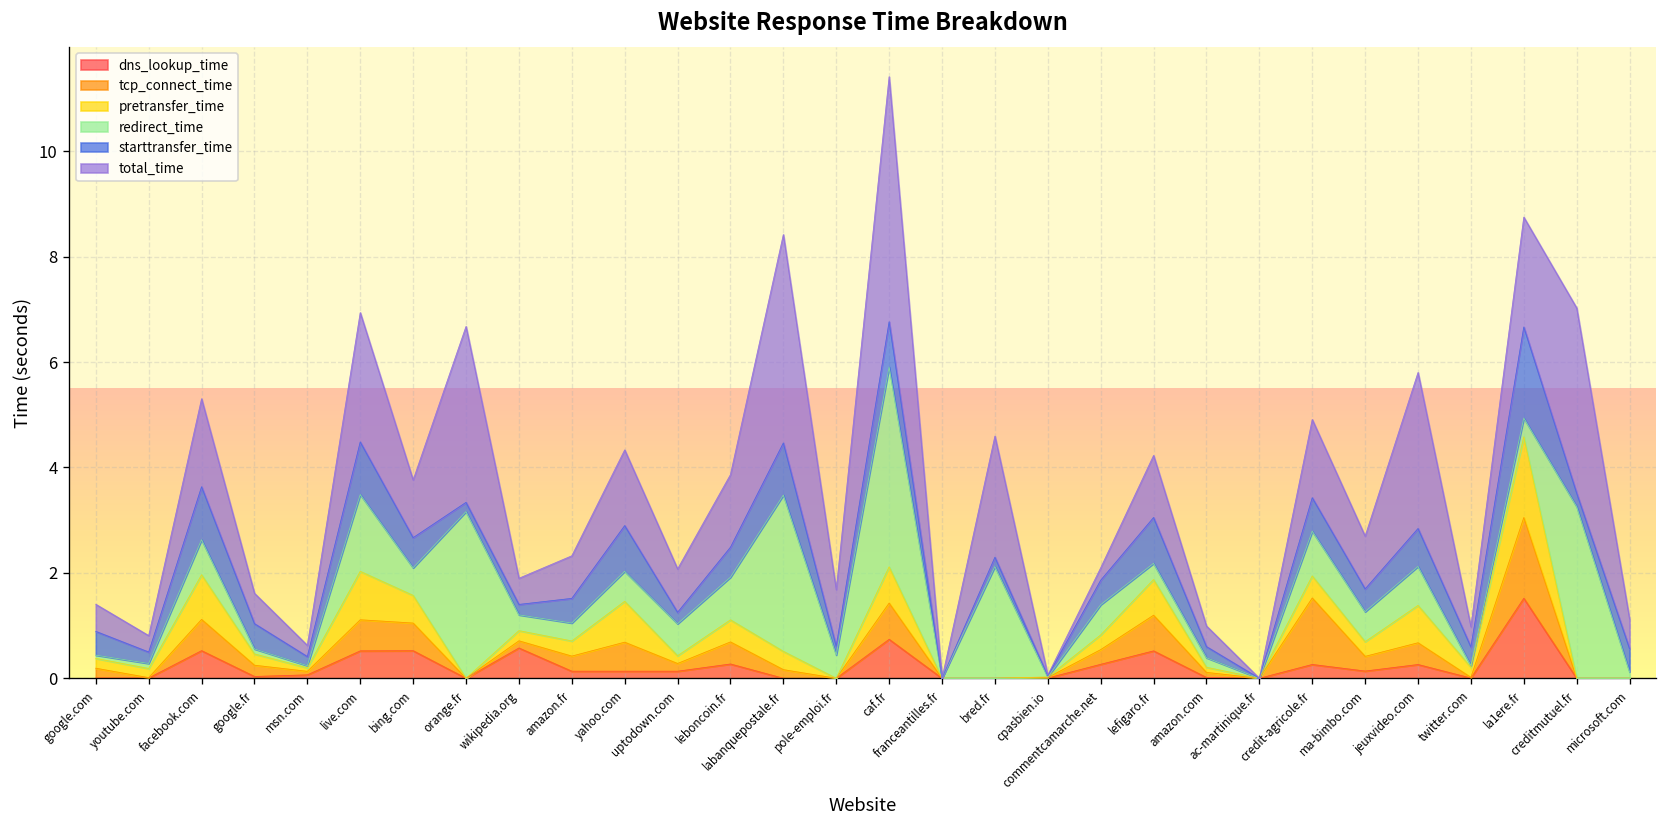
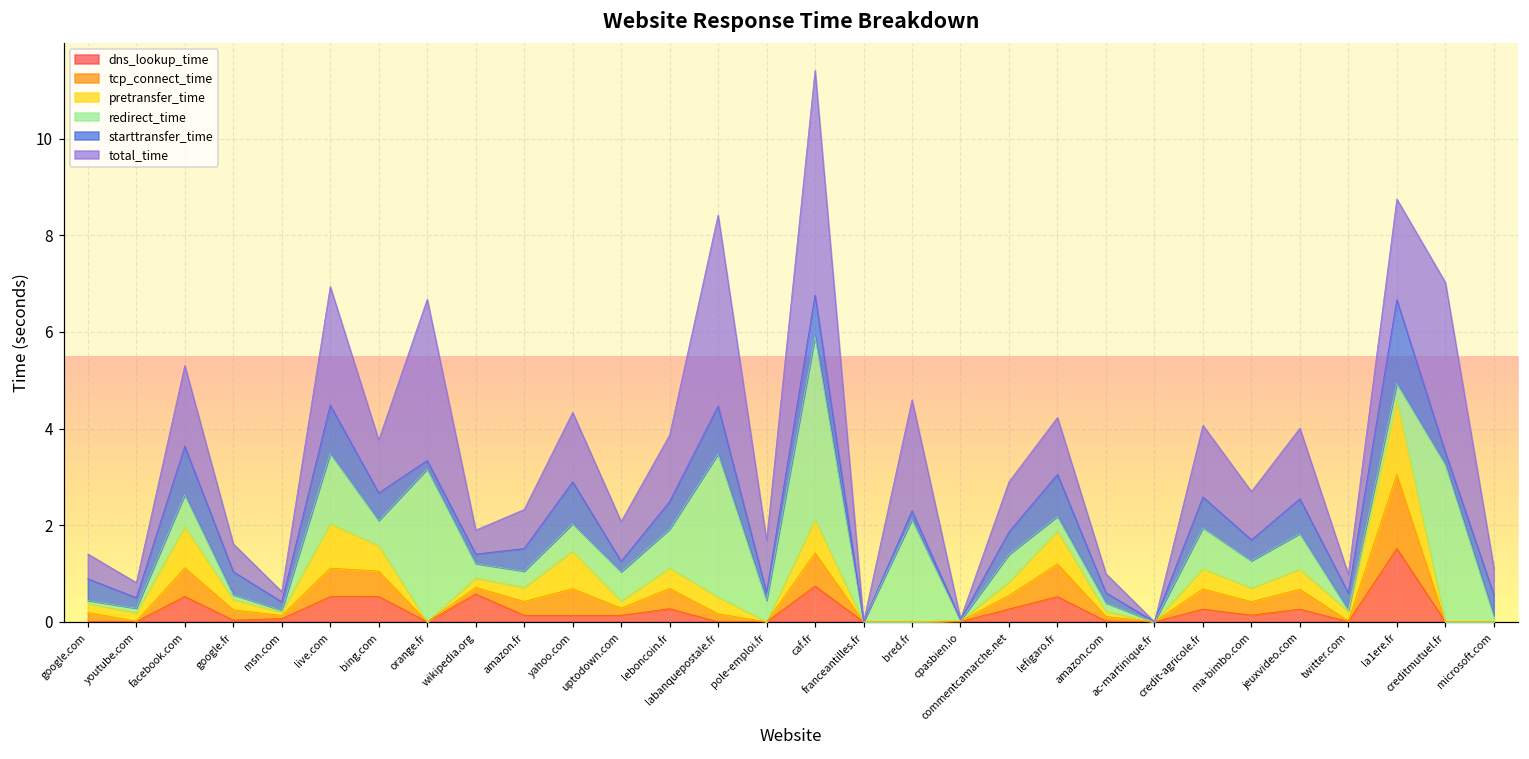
total_time, commentcamarche.net: 0.2 -> 1.0
tcp_connect_time, credit-agricole.fr: 1.3 -> 0.4
pretransfer_time, jeuxvideo.com: 0.7 -> 0.4
total_time, jeuxvideo.com: 3.0 -> 1.5
